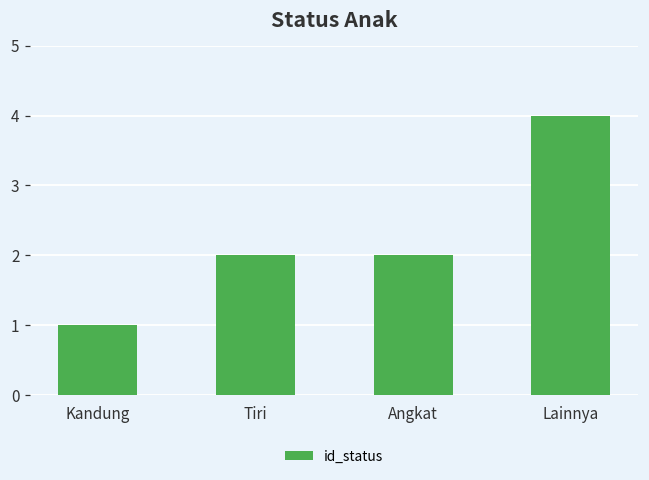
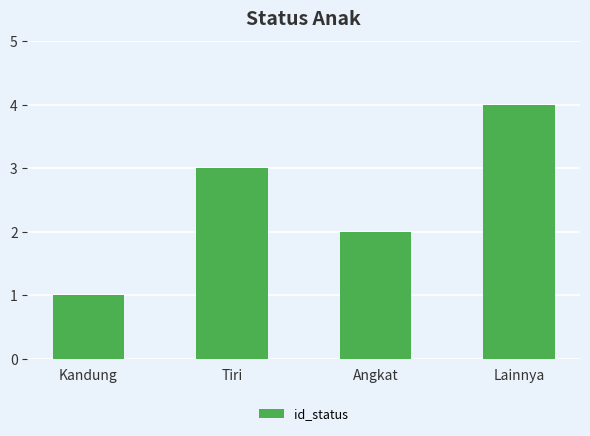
Tiri: 2 -> 3
